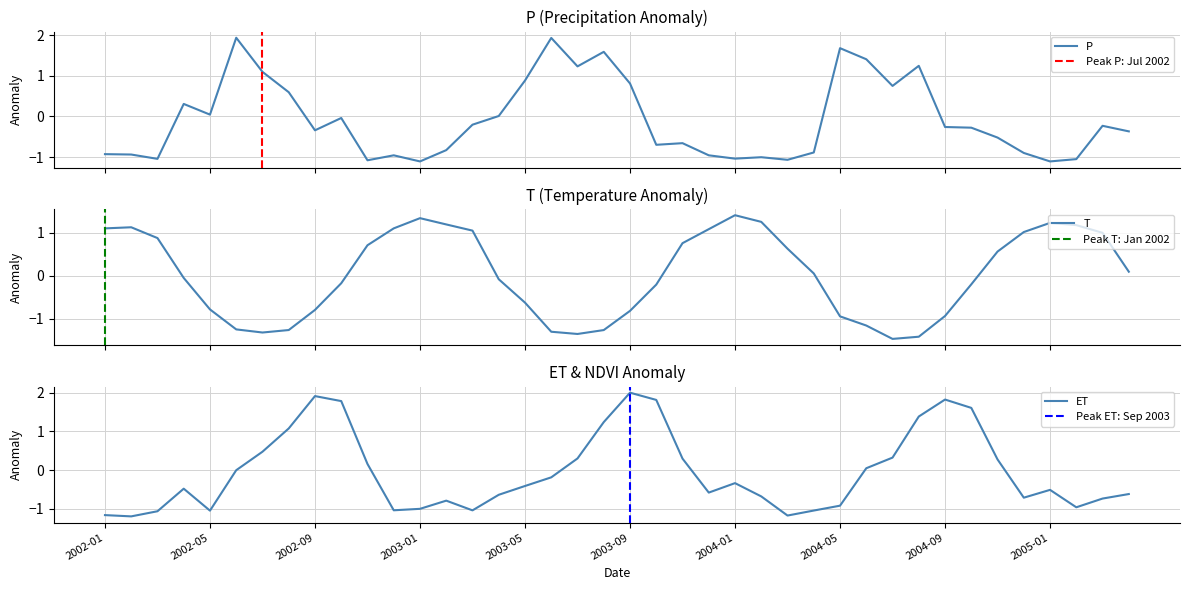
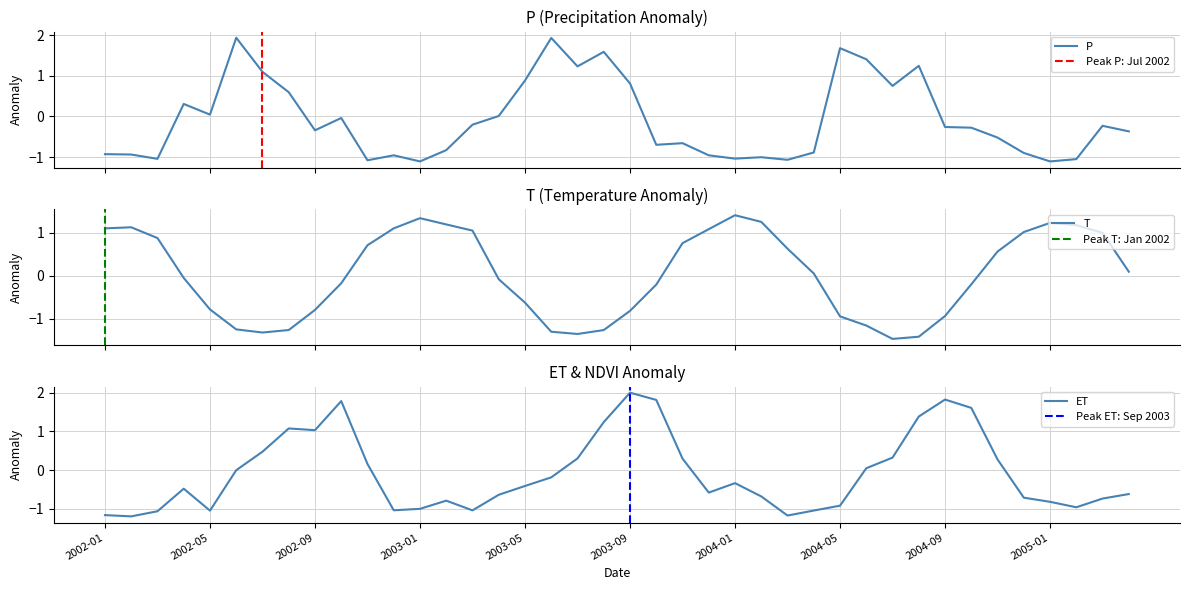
ET & NDVI Anomaly, 2002-09: 1.9 -> 1.0
ET & NDVI Anomaly, 2005-01: -0.5 -> -0.8
